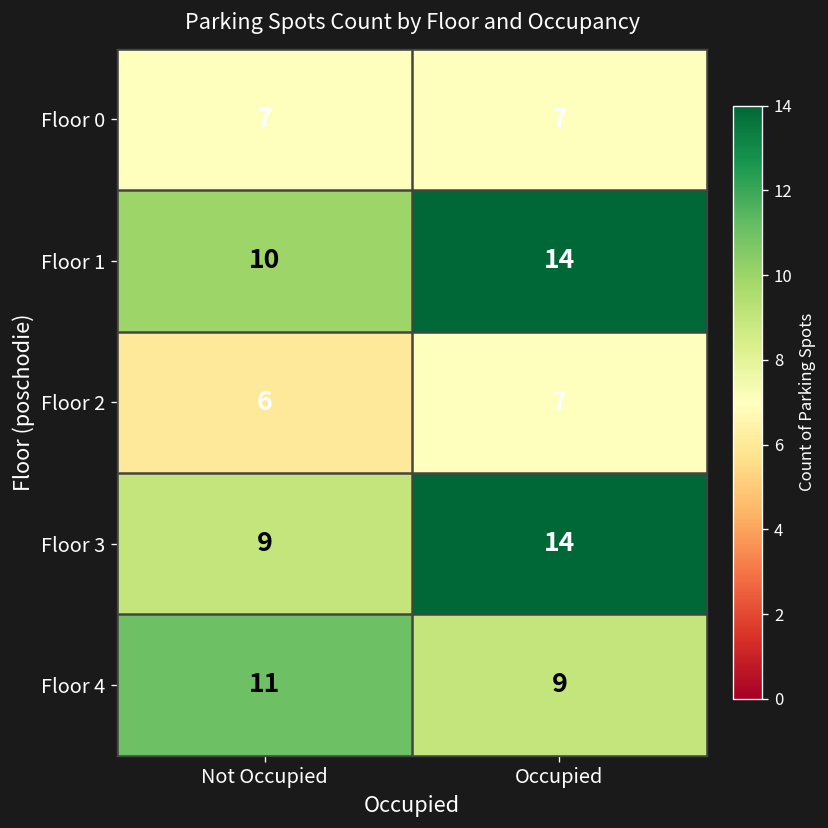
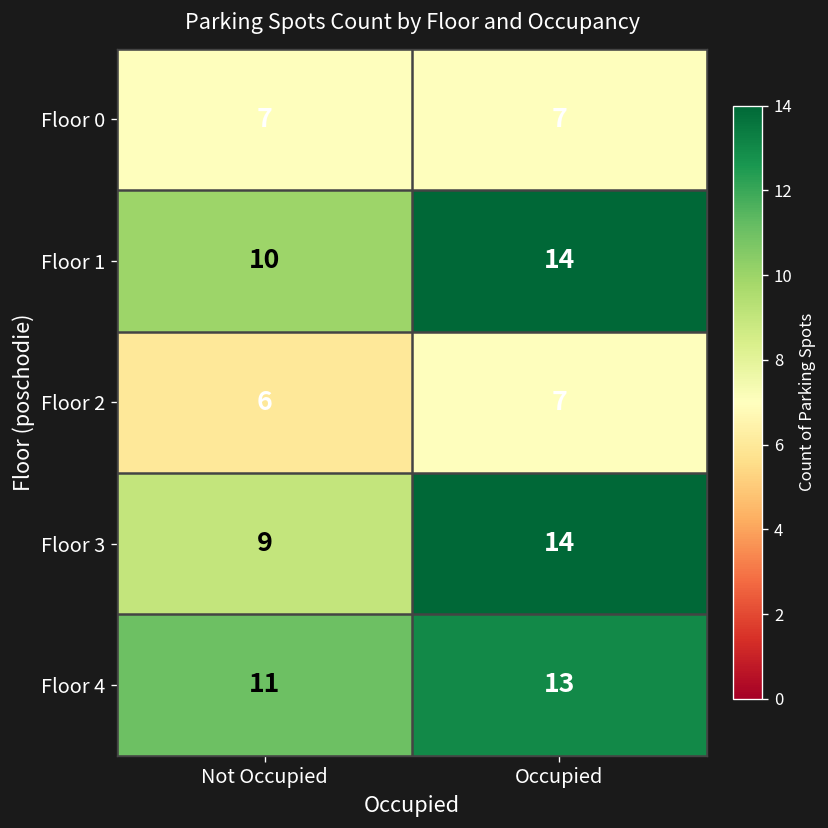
Floor 4, Occupied: 9 -> 13
